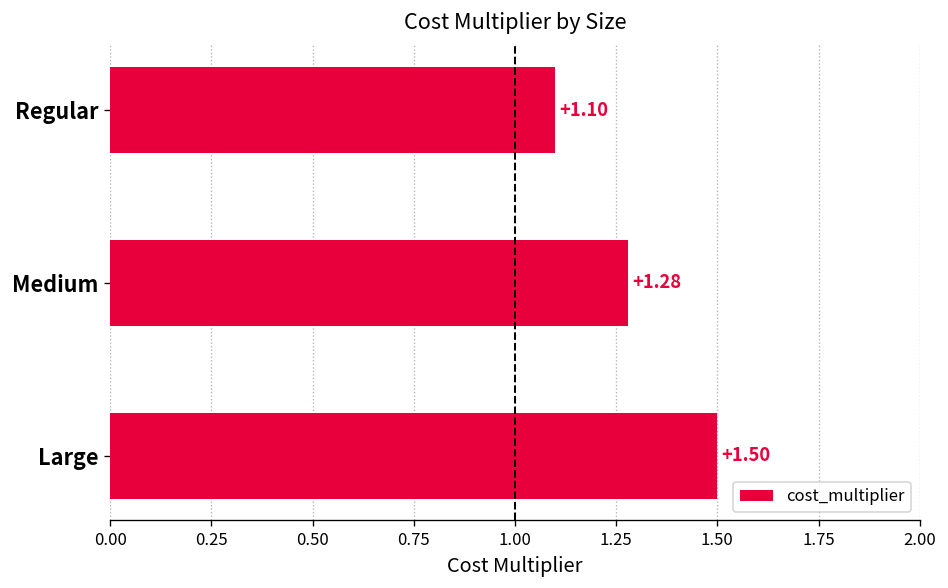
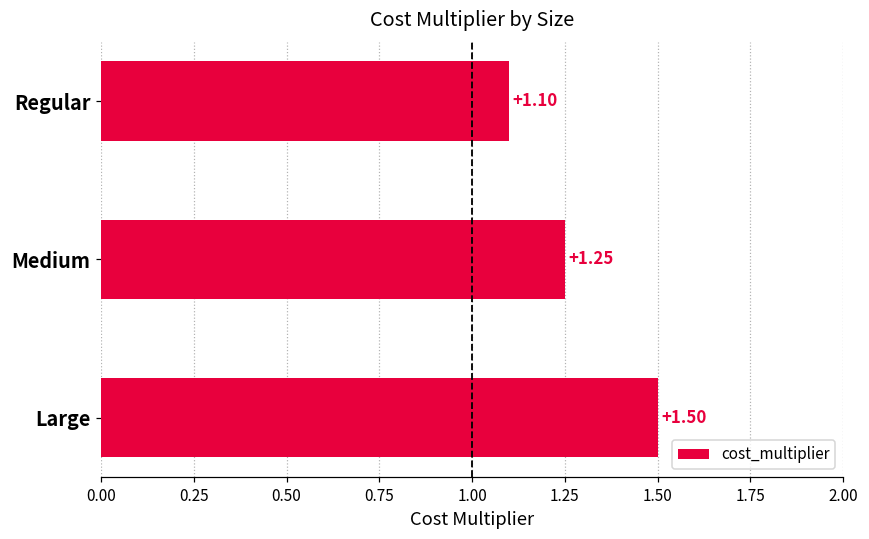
Medium: +1.28 -> +1.25
